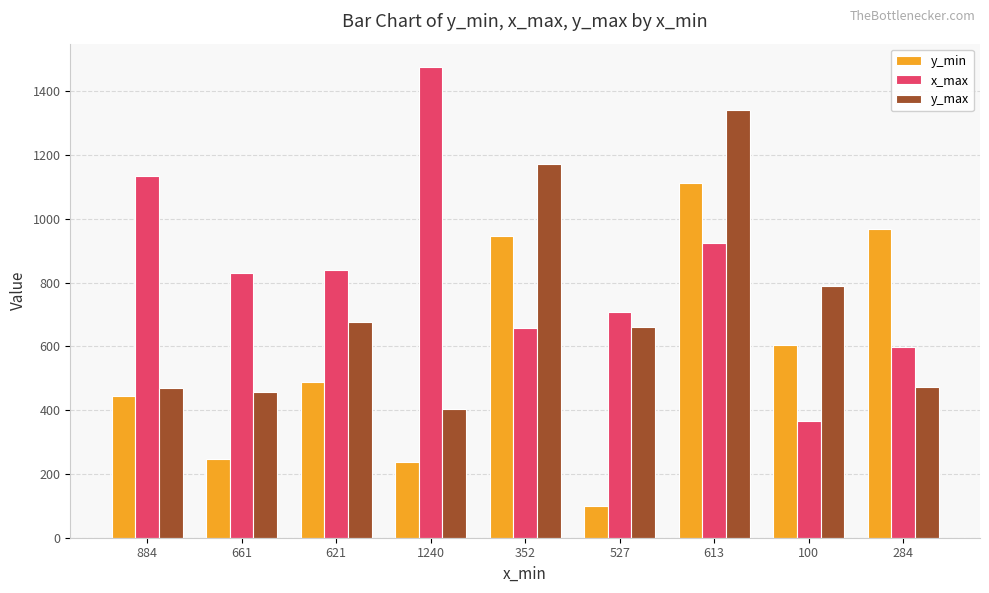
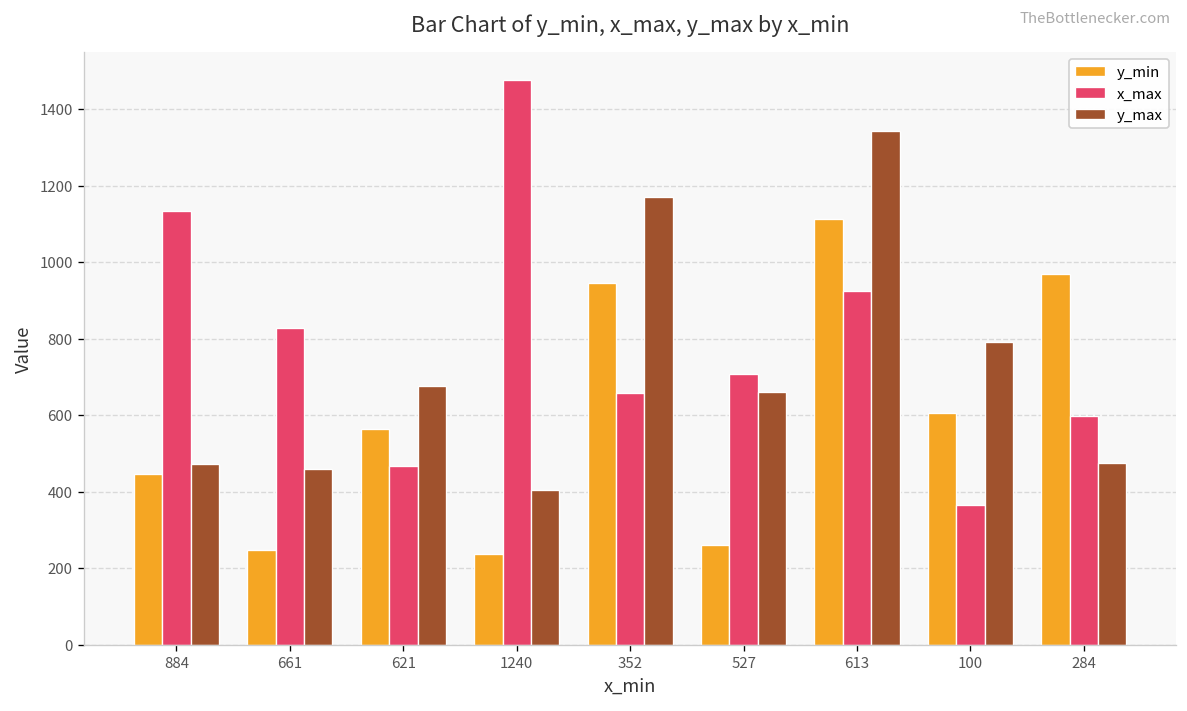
y_min, 621: 490 -> 570
x_max, 621: 840 -> 470
y_min, 527: 100 -> 260
